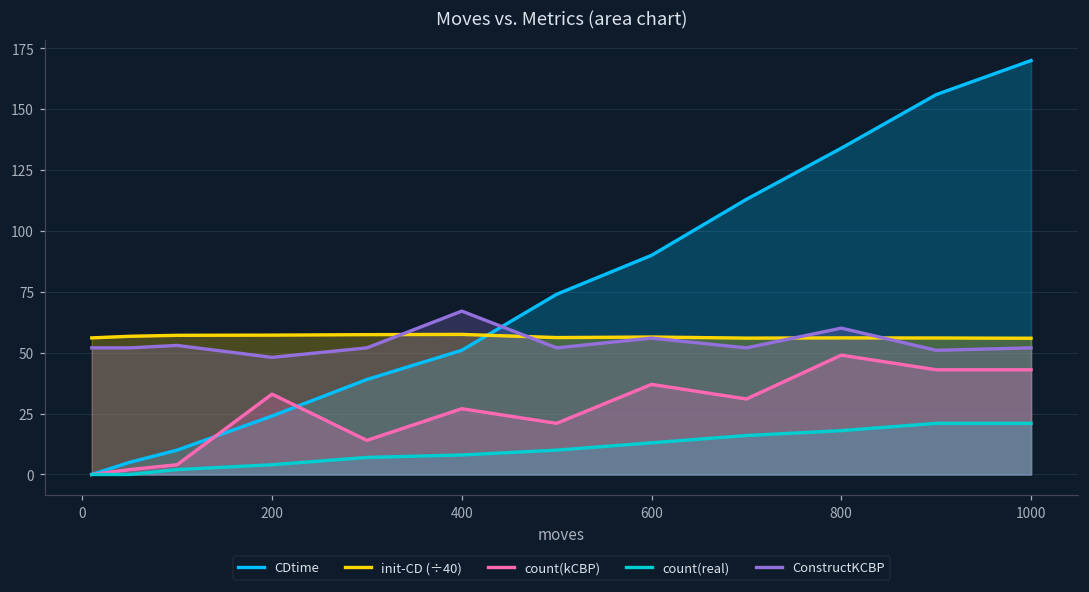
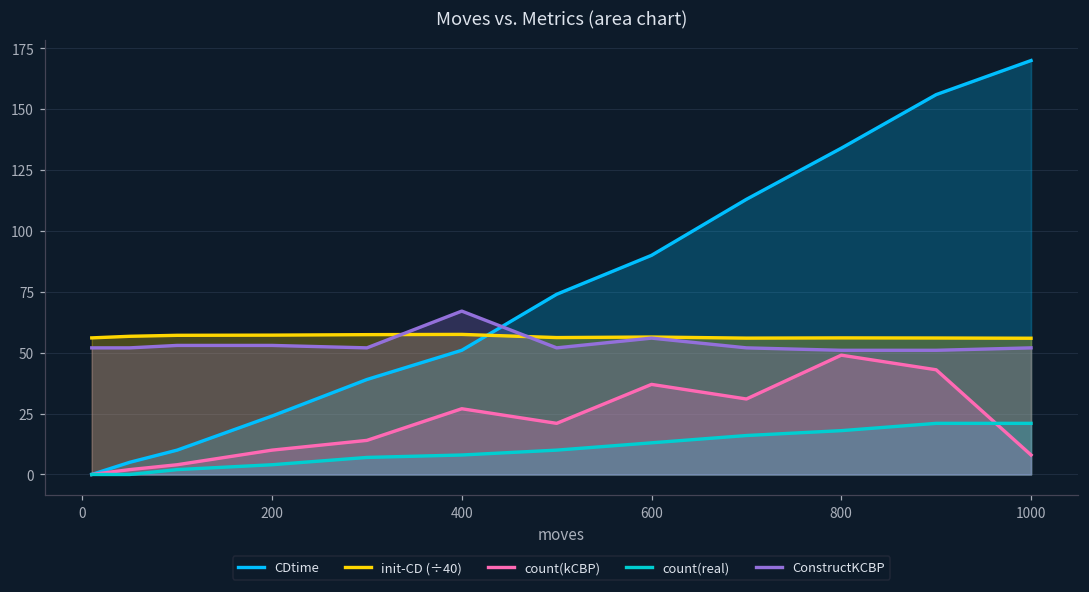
count(kCBP), 200: 33 -> 10
ConstructKCBP, 200: 48 -> 53
ConstructKCBP, 800: 60 -> 51
count(kCBP), 1000: 43 -> 8
